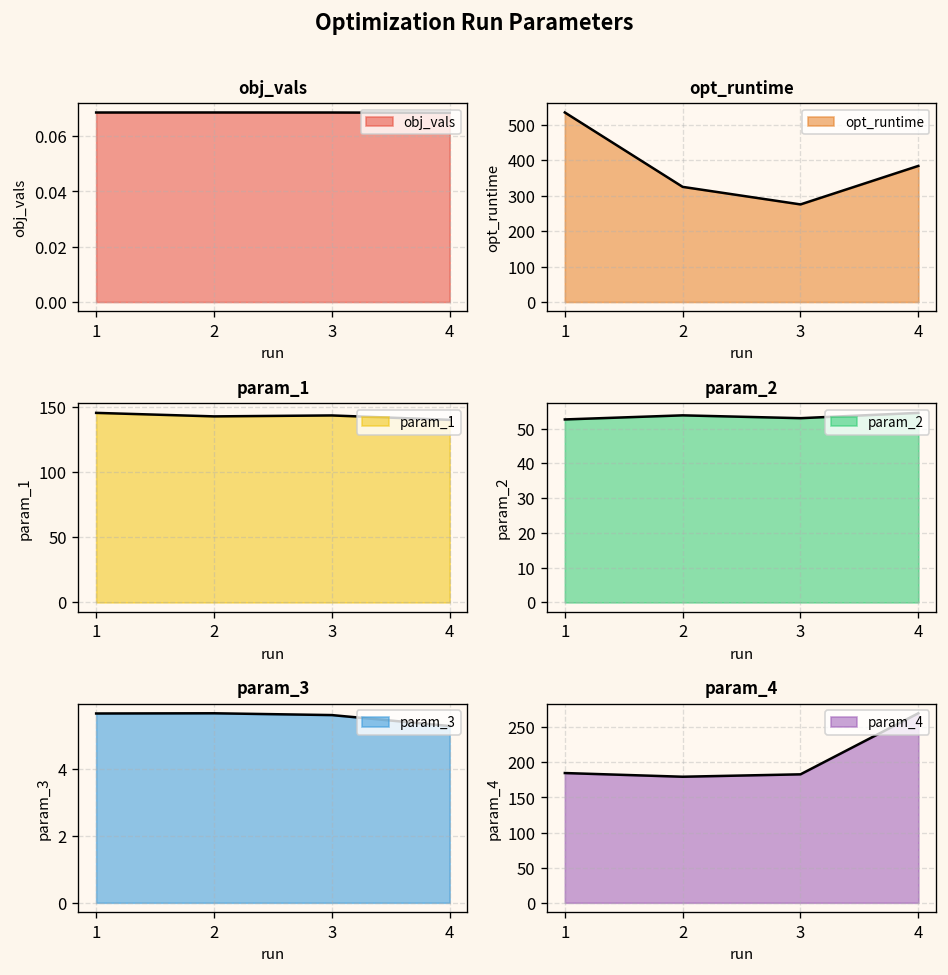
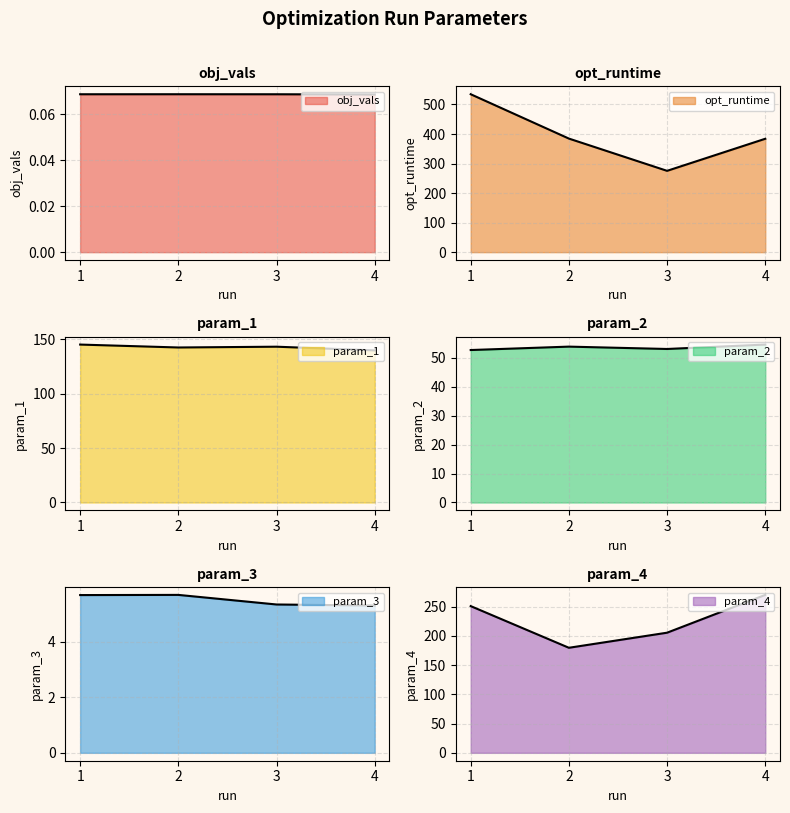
opt_runtime, 2: 320 -> 380
param_3, 3: 5.6 -> 5.3
param_4, 1: 180 -> 250
param_4, 3: 180 -> 210
